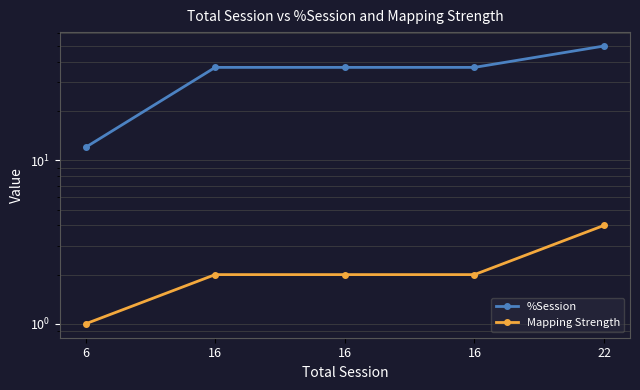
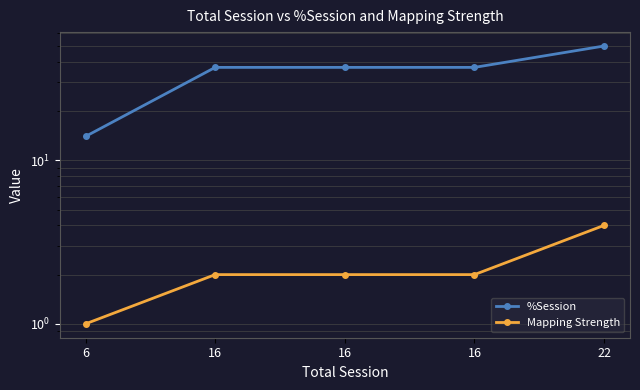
%Session, 6: 12 -> 14
